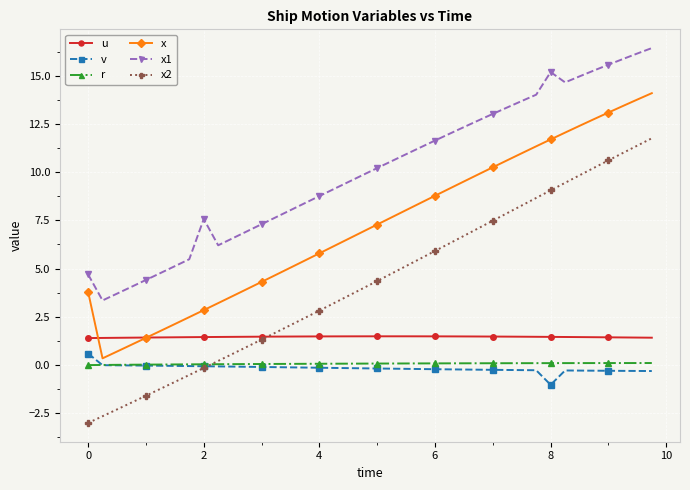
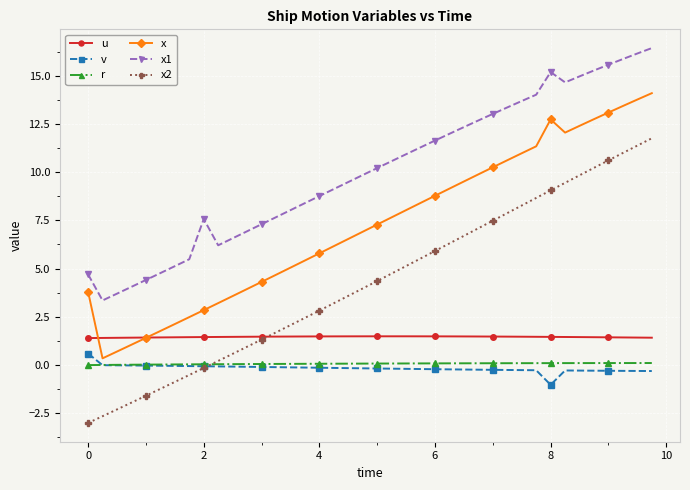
x, 8: 11.7 -> 12.7
